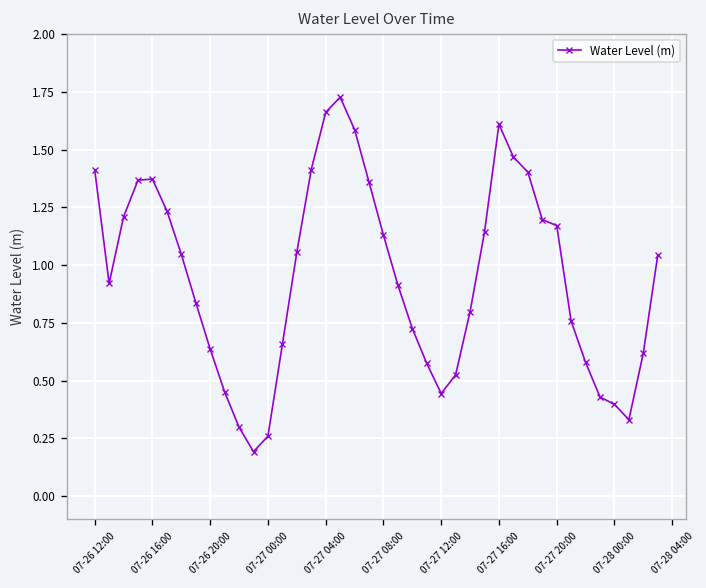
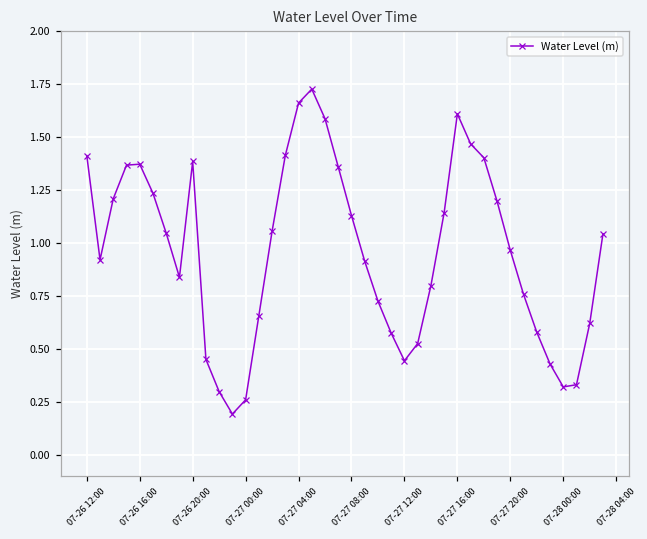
07-26 20:00: 0.64 -> 1.39
07-27 20:00: 1.17 -> 0.97
07-28 00:00: 0.40 -> 0.32
